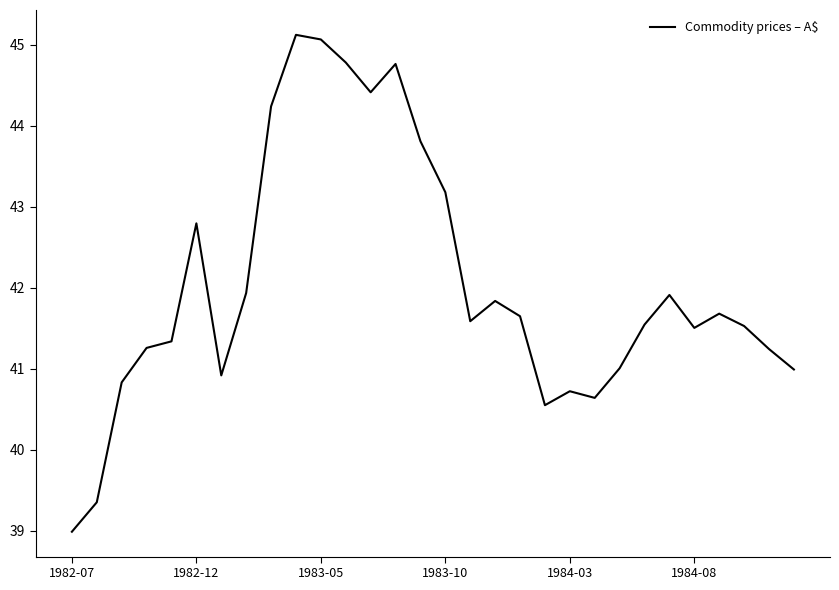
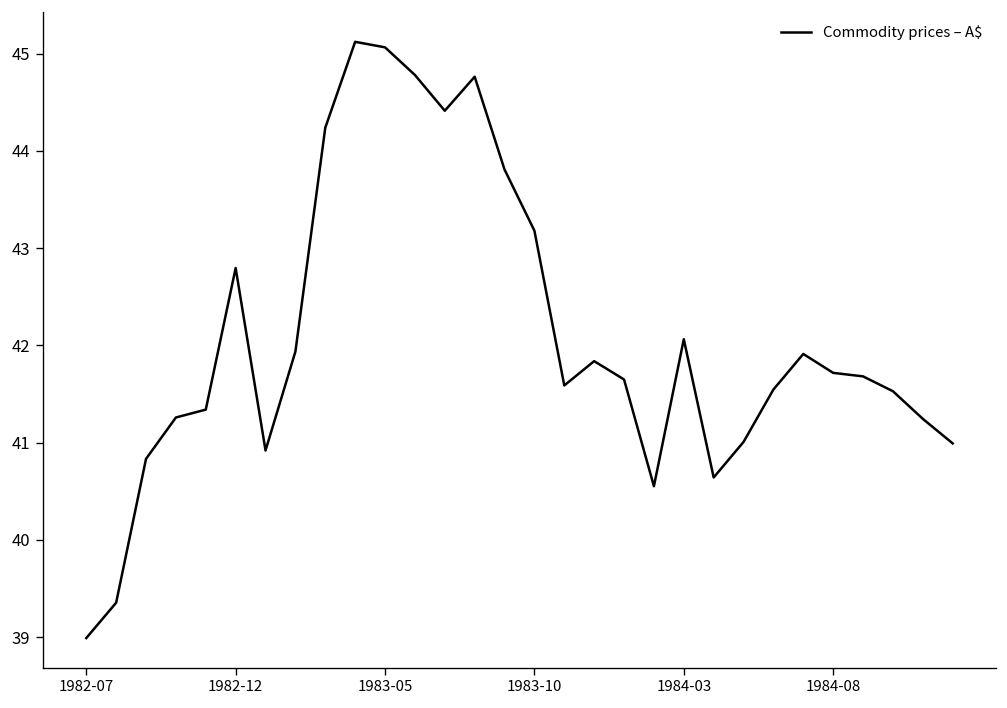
1984-03: 40.7 -> 42.1
1984-08: 41.5 -> 41.7
